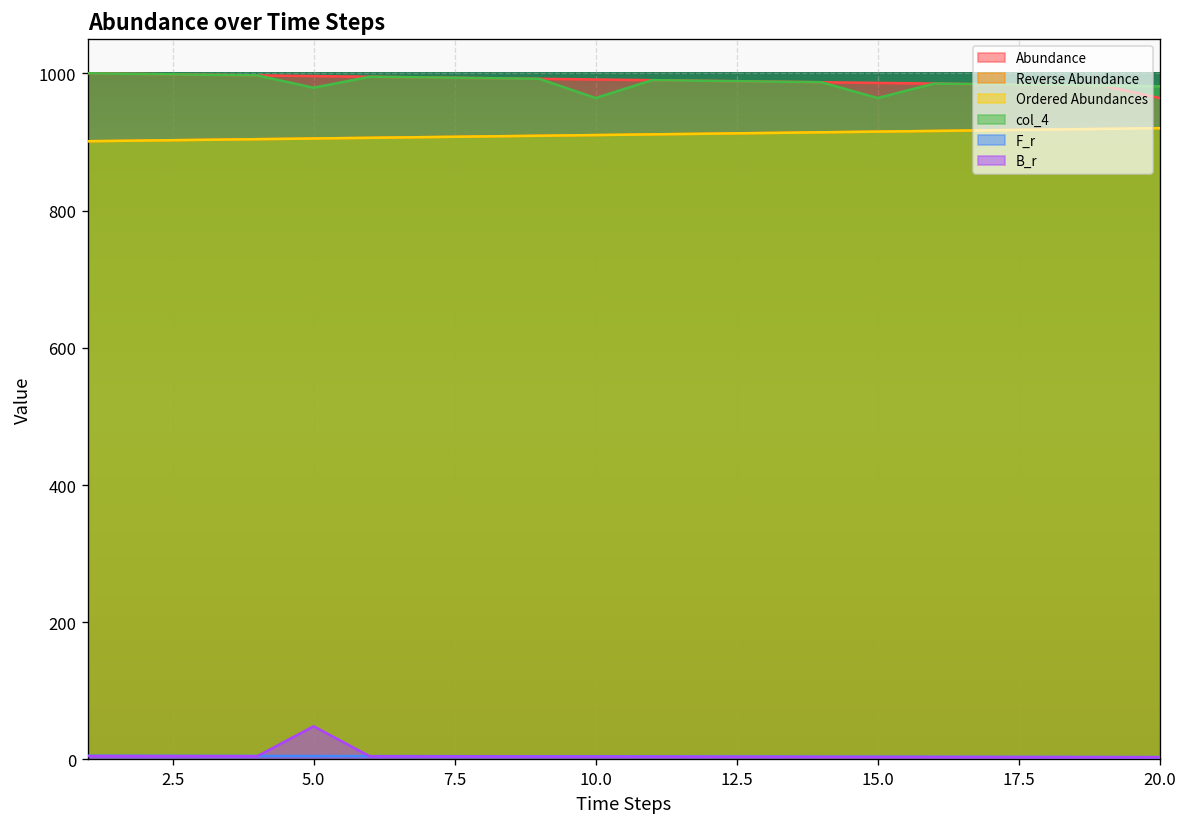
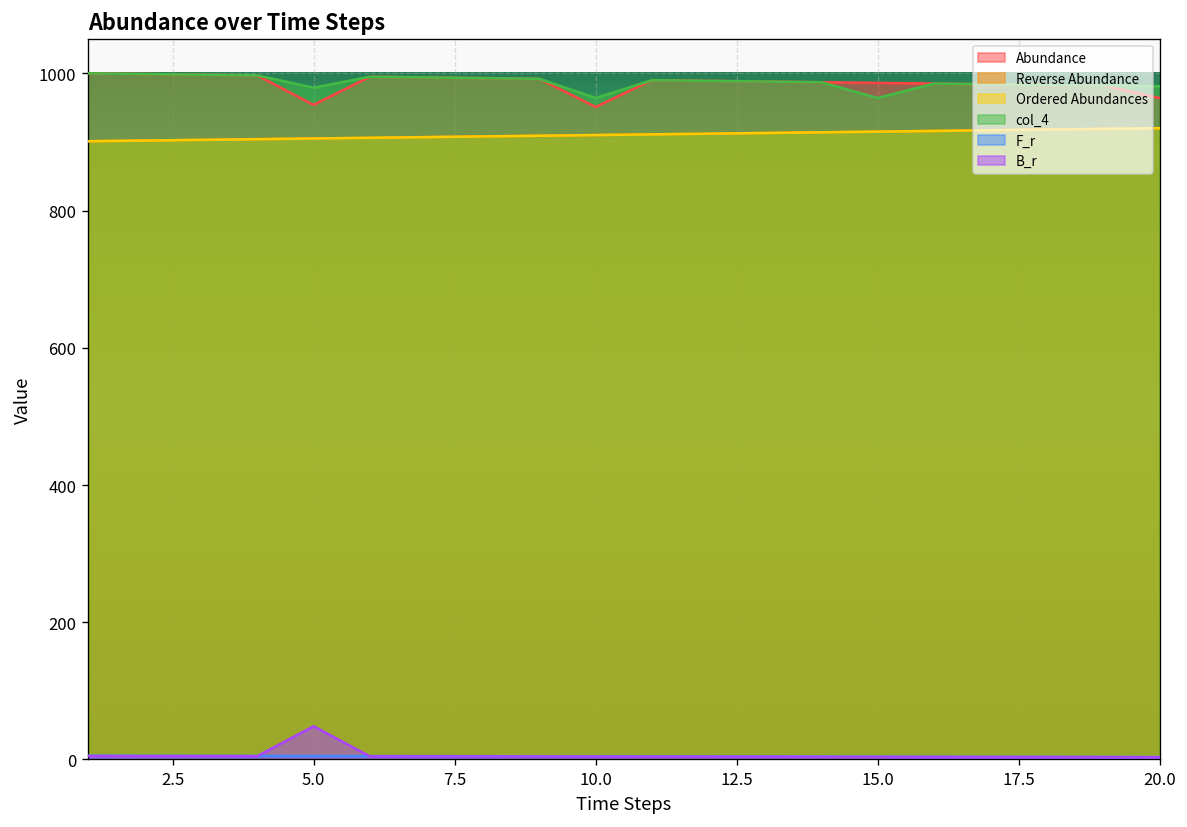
Abundance, 5.0: 1000 -> 950
Abundance, 10.0: 990 -> 950
